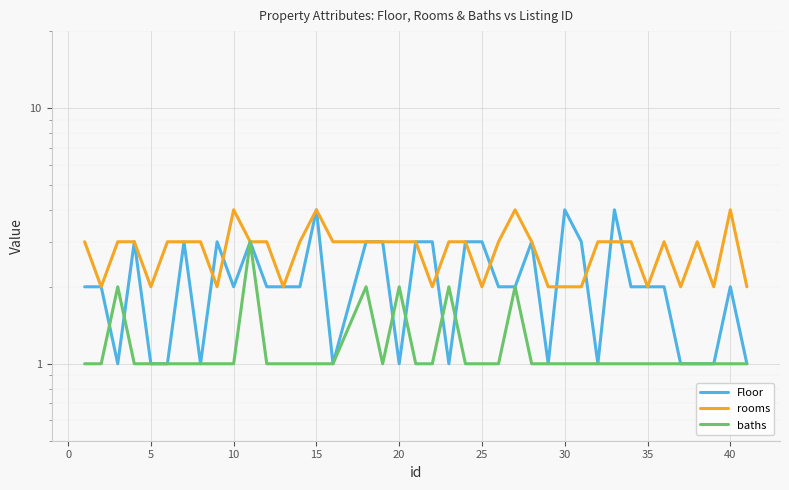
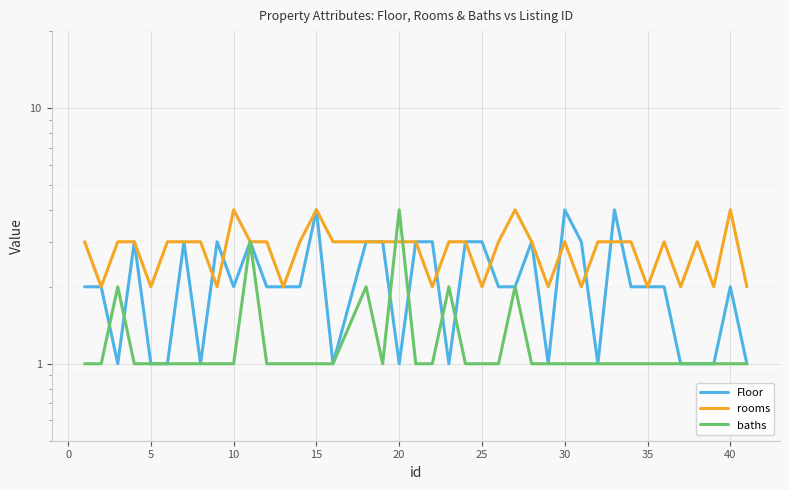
baths, 20: 2 -> 4
rooms, 30: 2 -> 3
